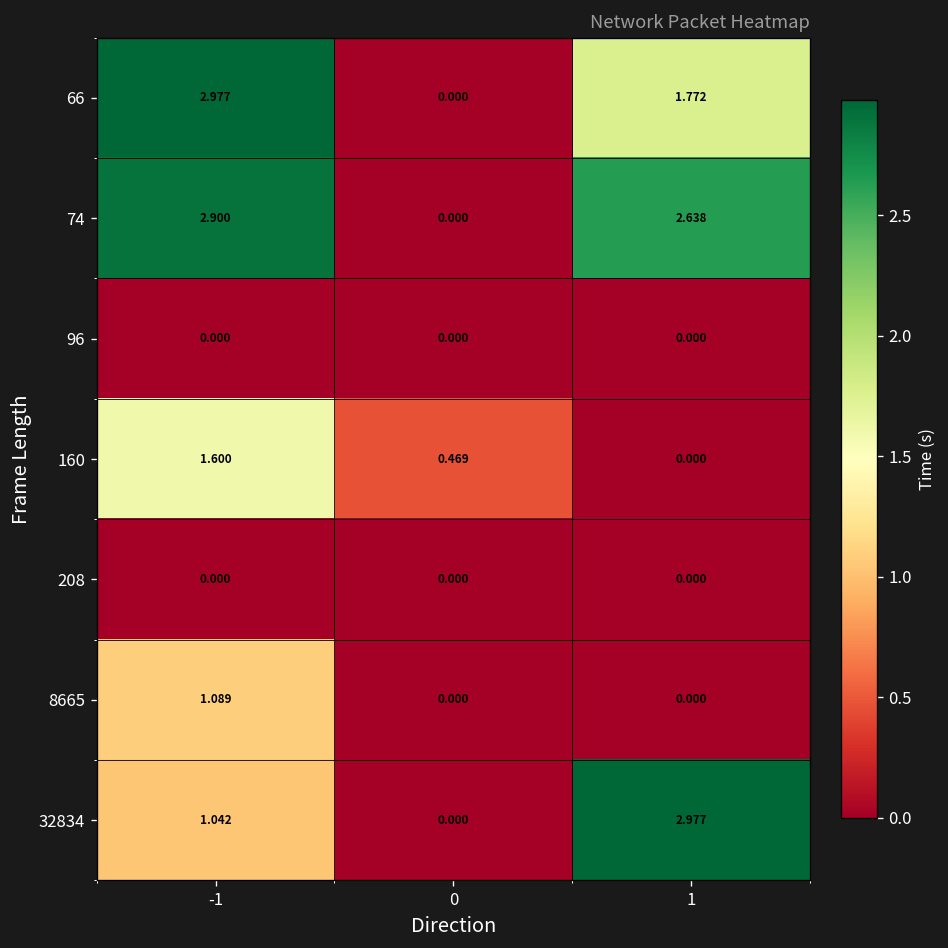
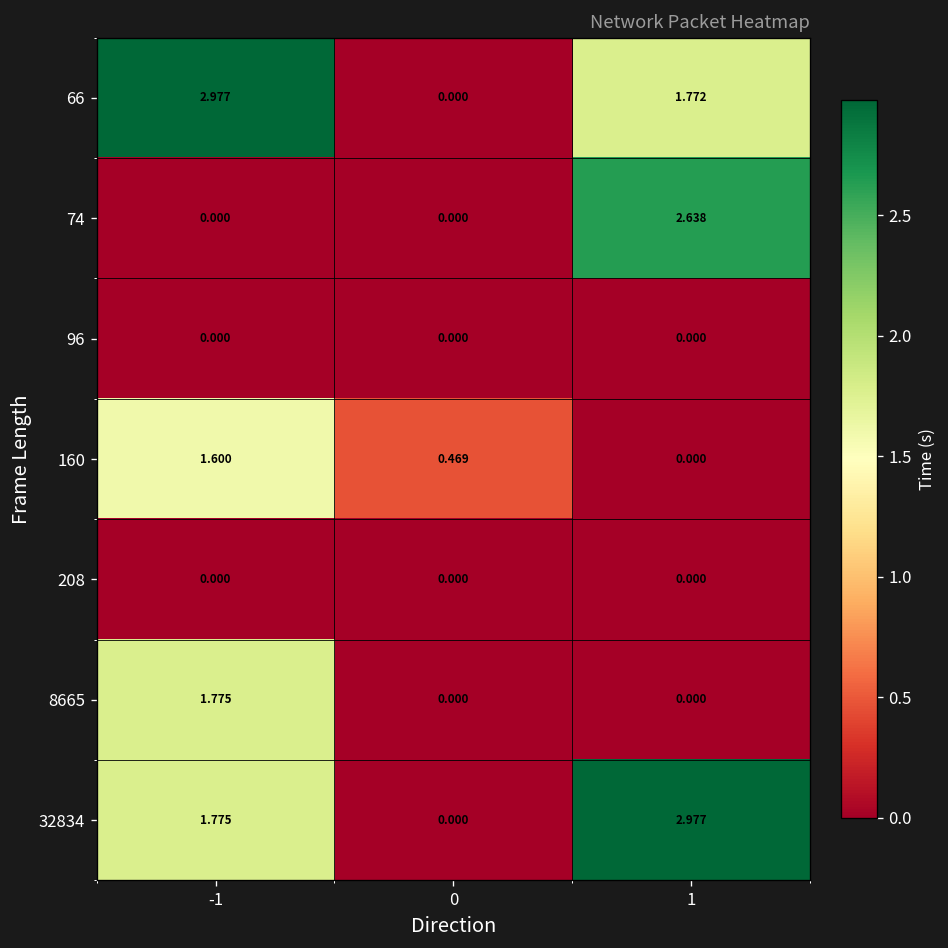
74, -1: 2.900 -> 0.000
8665, -1: 1.089 -> 1.775
32834, -1: 1.042 -> 1.775
